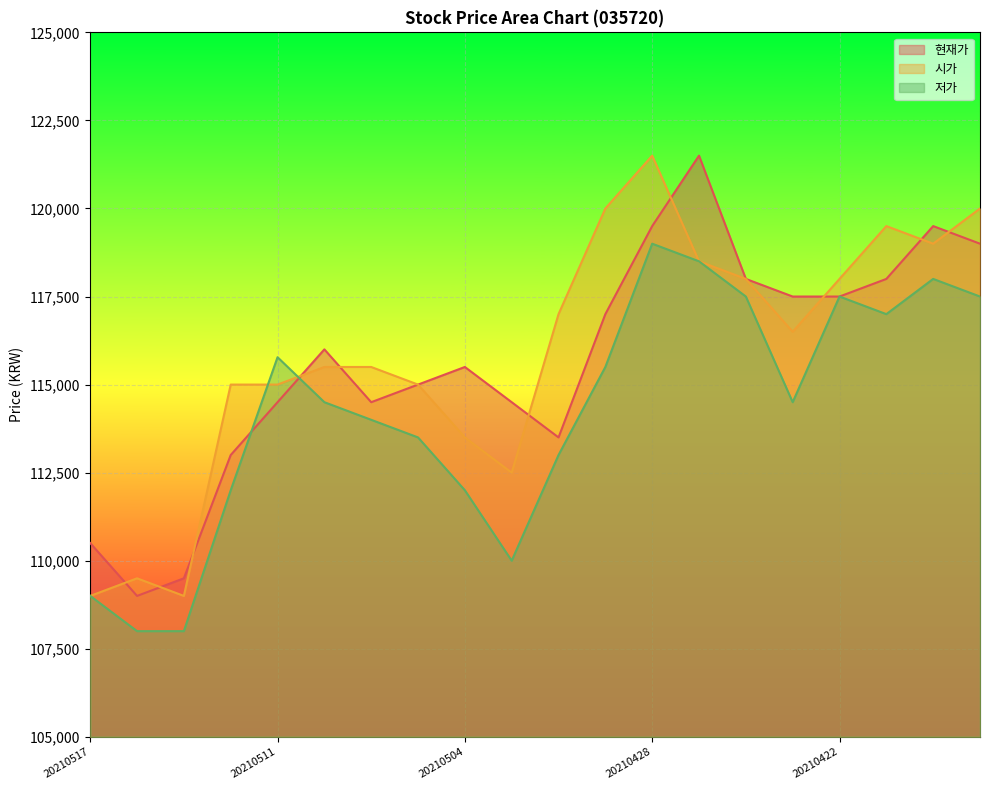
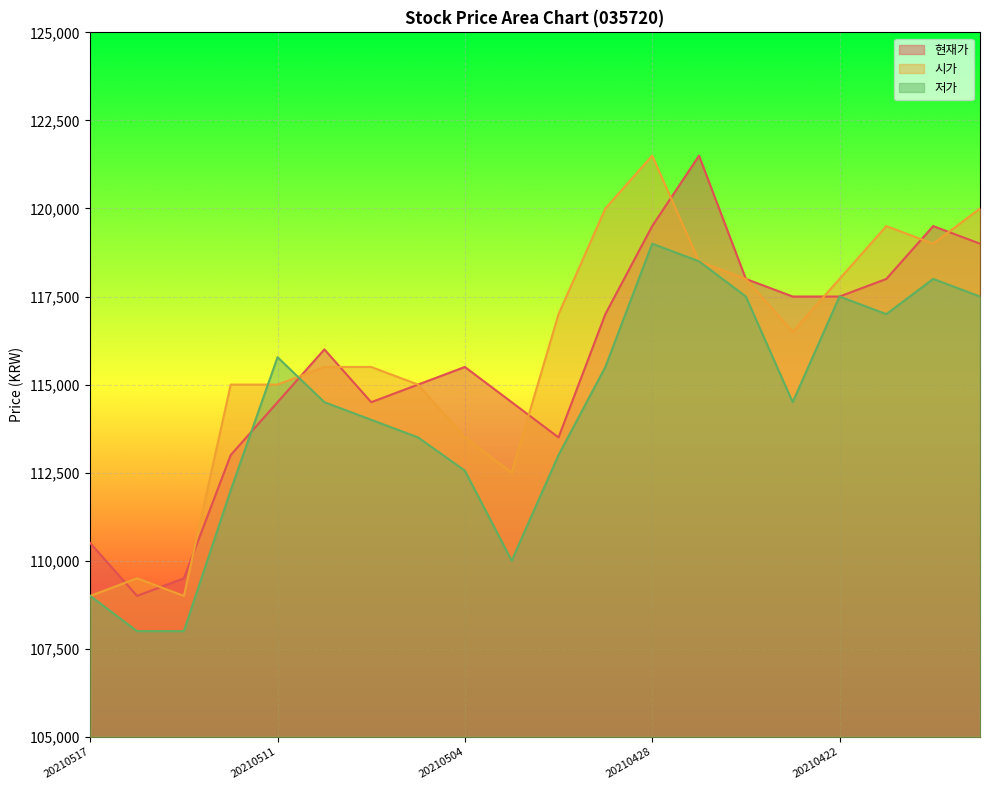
저가, 20210504: 112,000 -> 112,600
